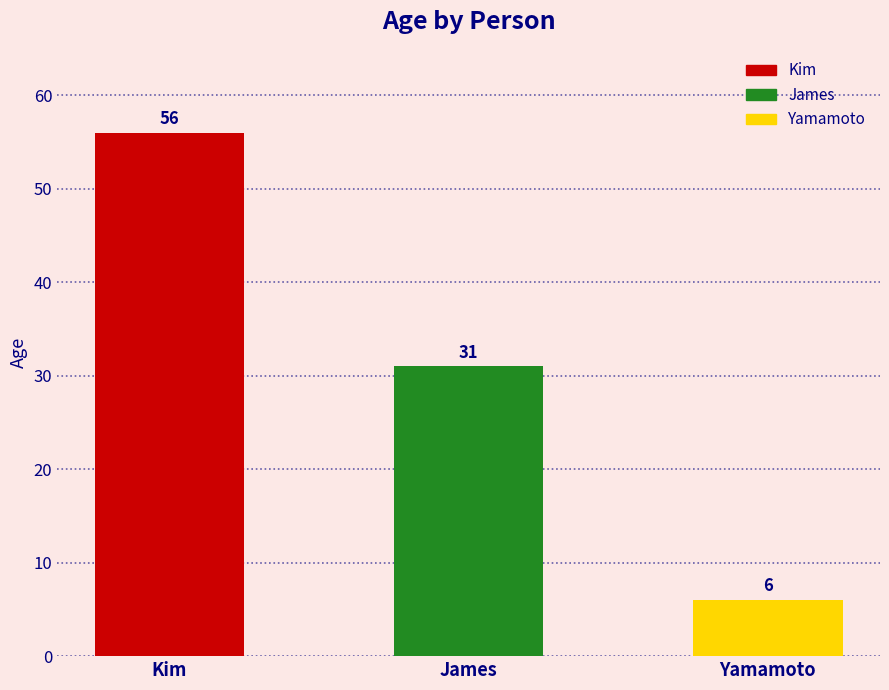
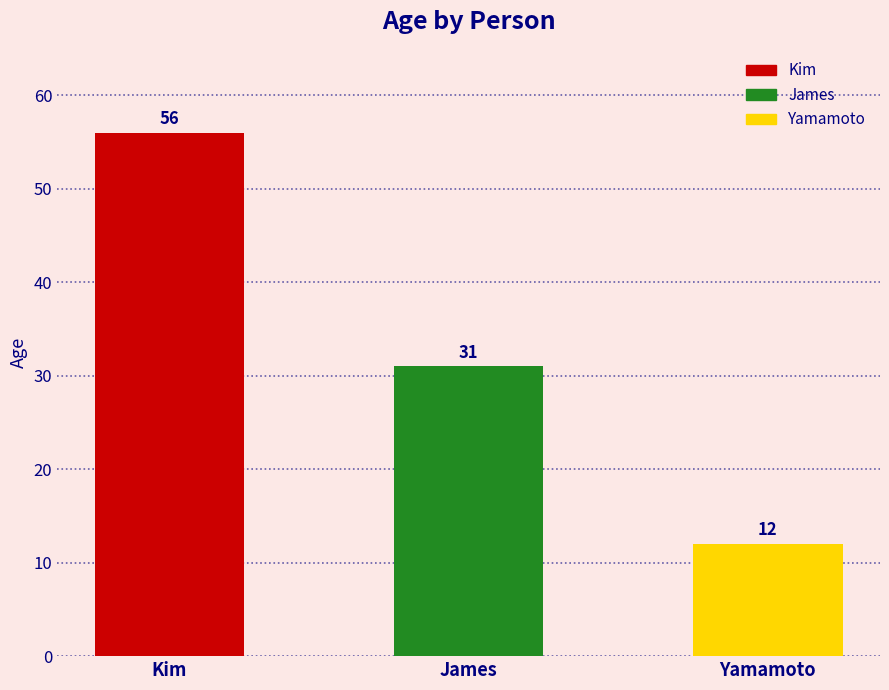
Yamamoto: 6 -> 12
